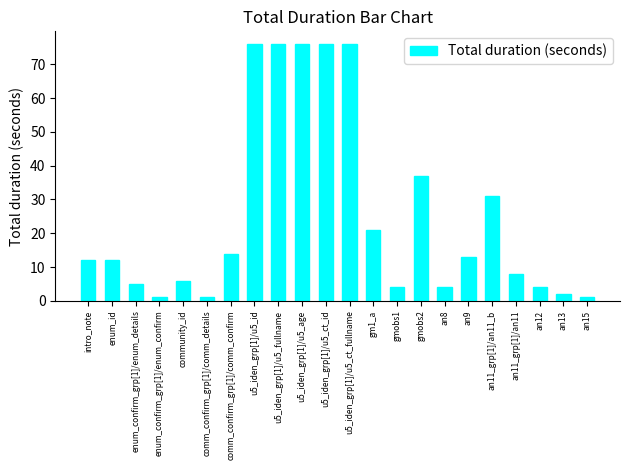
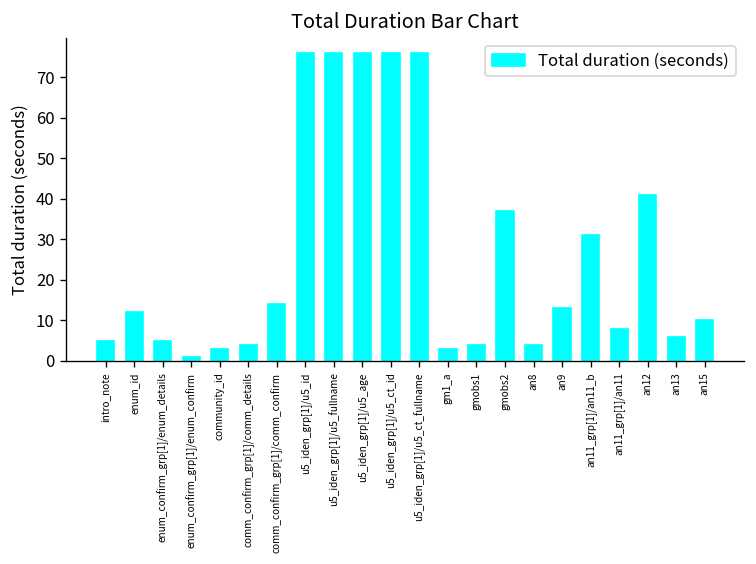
intro_note: 12 -> 5
community_id: 6 -> 3
comm_confirm_grp[1]/comm_details: 1 -> 4
gm1_a: 21 -> 3
an12: 4 -> 41
an13: 2 -> 6
an15: 1 -> 10
